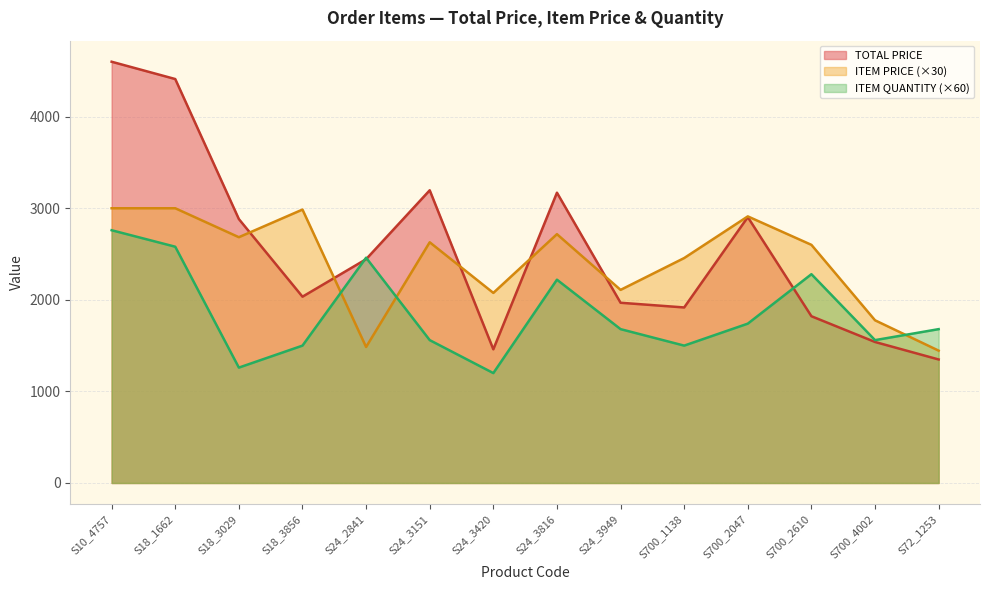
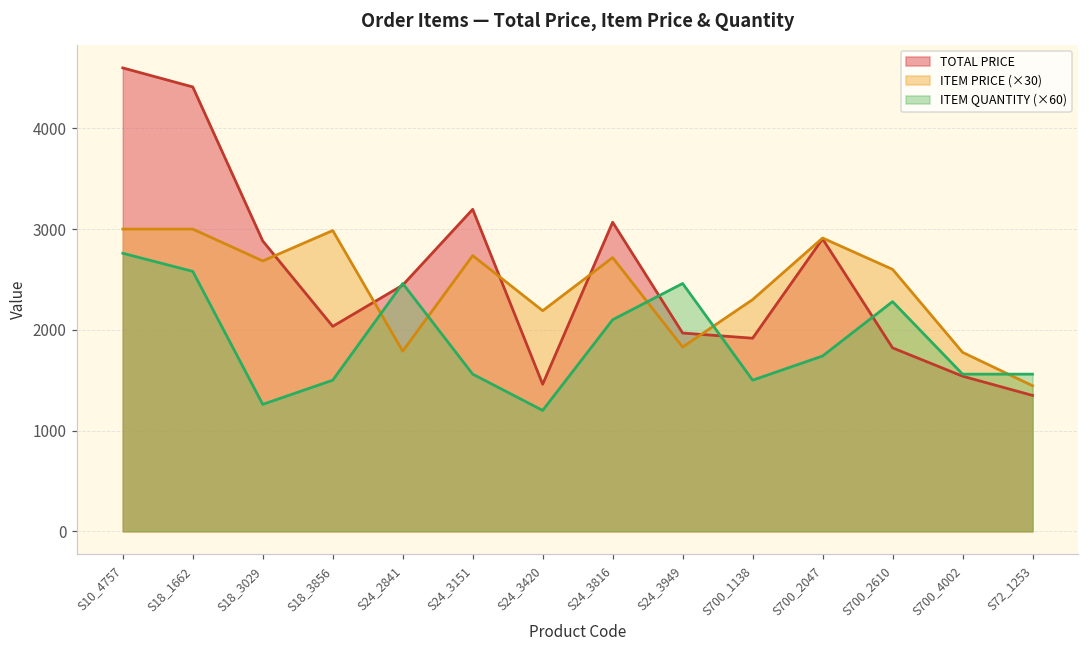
ITEM PRICE (×30), S24_2841: 1500 -> 1800
ITEM PRICE (×30), S24_3151: 2600 -> 2700
ITEM PRICE (×30), S24_3420: 2100 -> 2200
TOTAL PRICE, S24_3816: 3200 -> 3100
ITEM QUANTITY (×60), S24_3816: 2200 -> 2100
ITEM PRICE (×30), S24_3949: 2100 -> 1800
ITEM QUANTITY (×60), S24_3949: 1700 -> 2500
ITEM PRICE (×30), S700_1138: 2500 -> 2300
ITEM QUANTITY (×60), S72_1253: 1700 -> 1600
